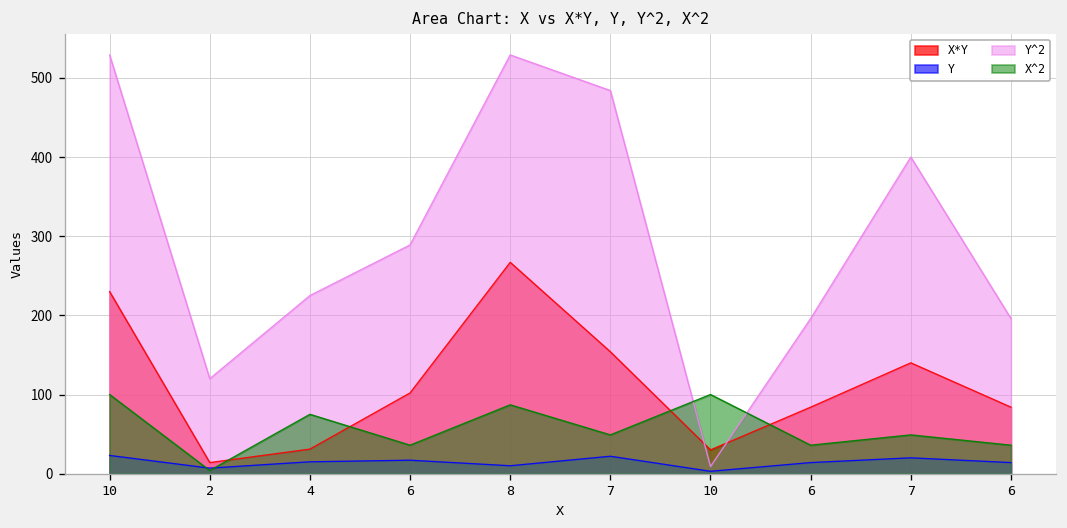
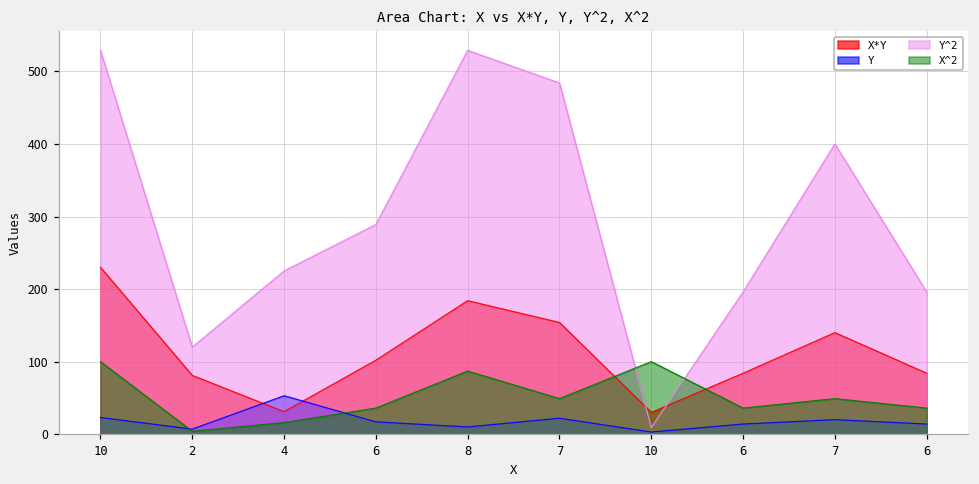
X*Y, 2: 10 -> 80
Y, 4: 20 -> 50
X^2, 4: 80 -> 20
X*Y, 8: 270 -> 180
